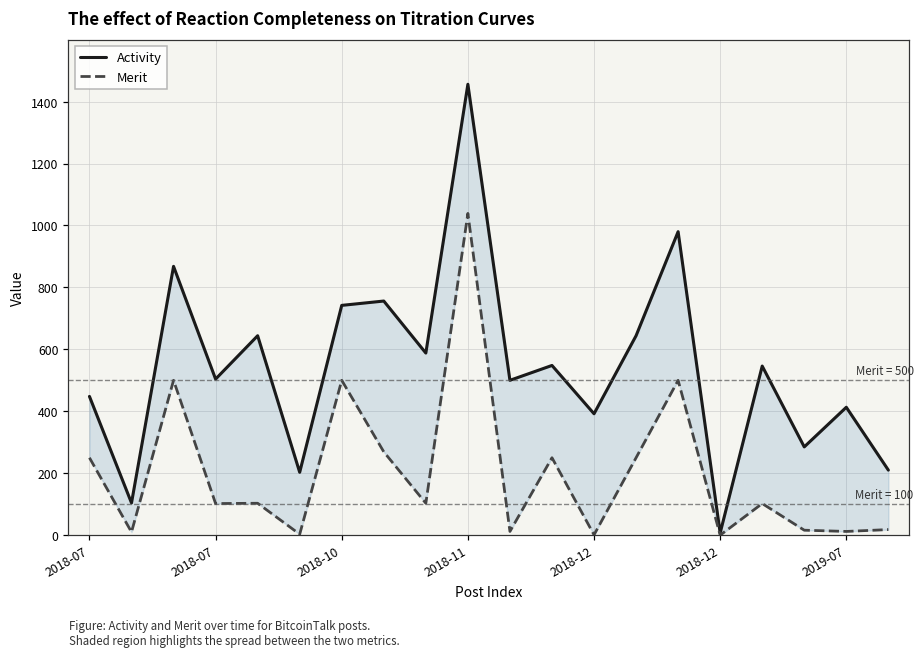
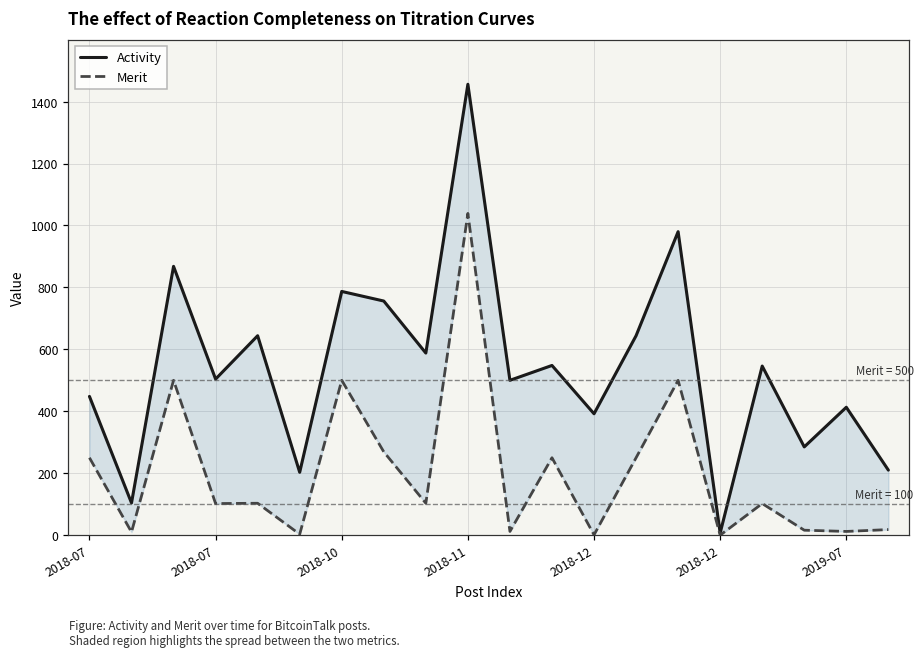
Activity, 2018-10: 740 -> 790
